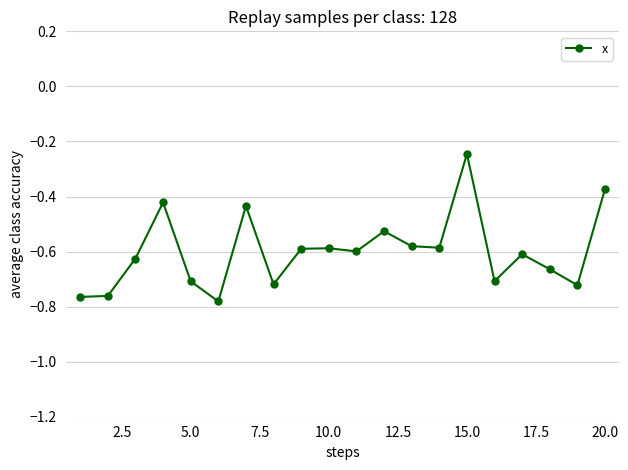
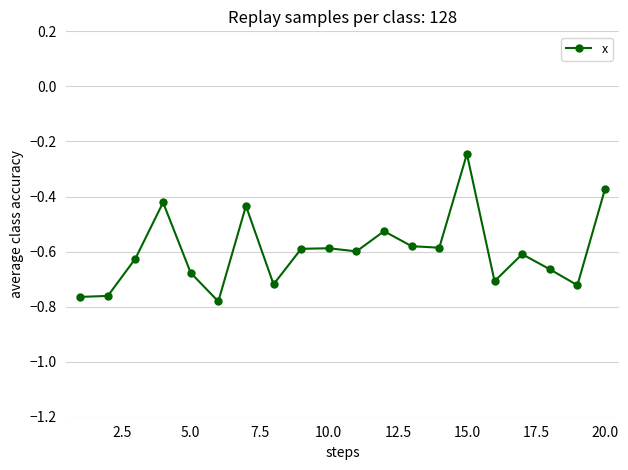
5.0: -0.71 -> -0.68
